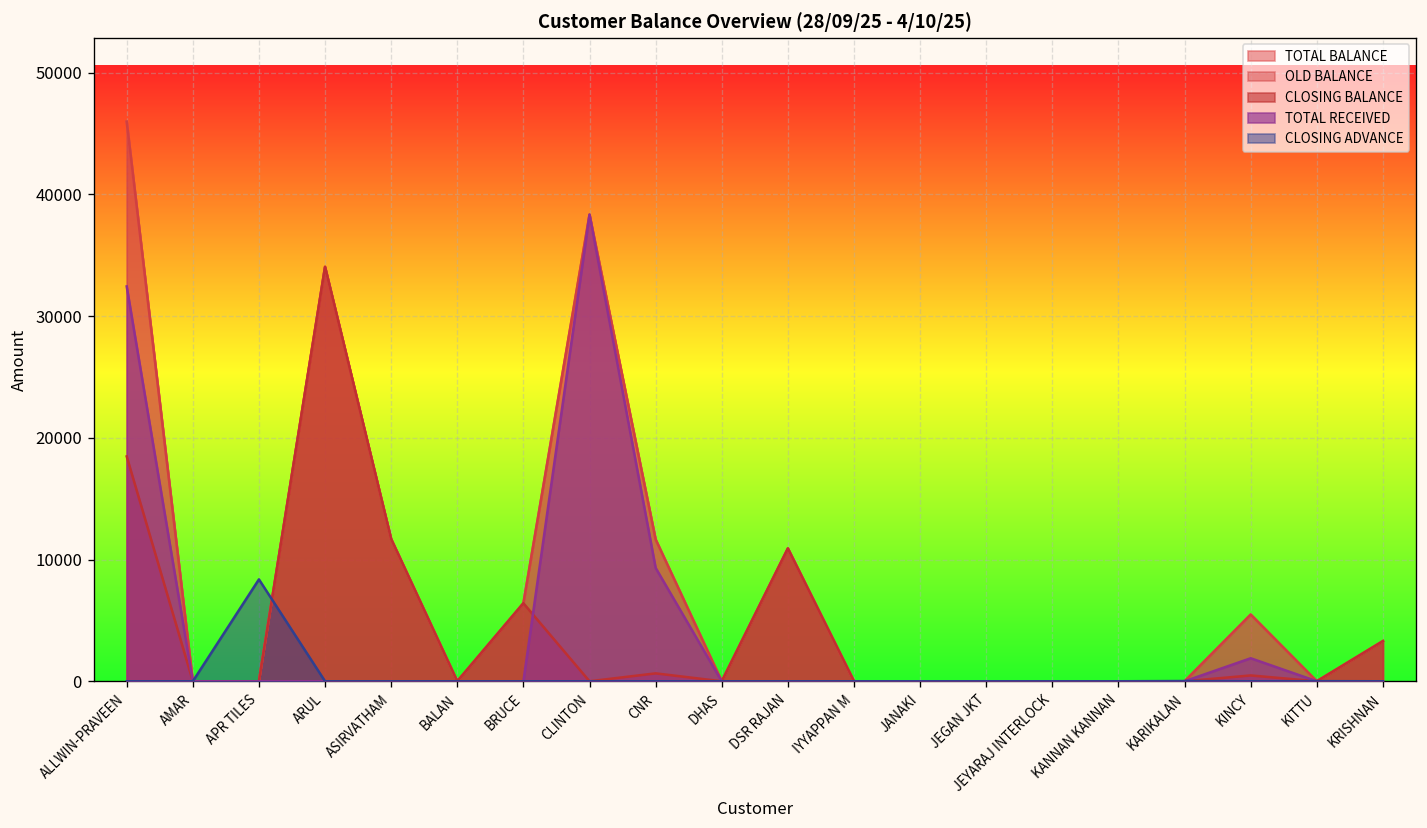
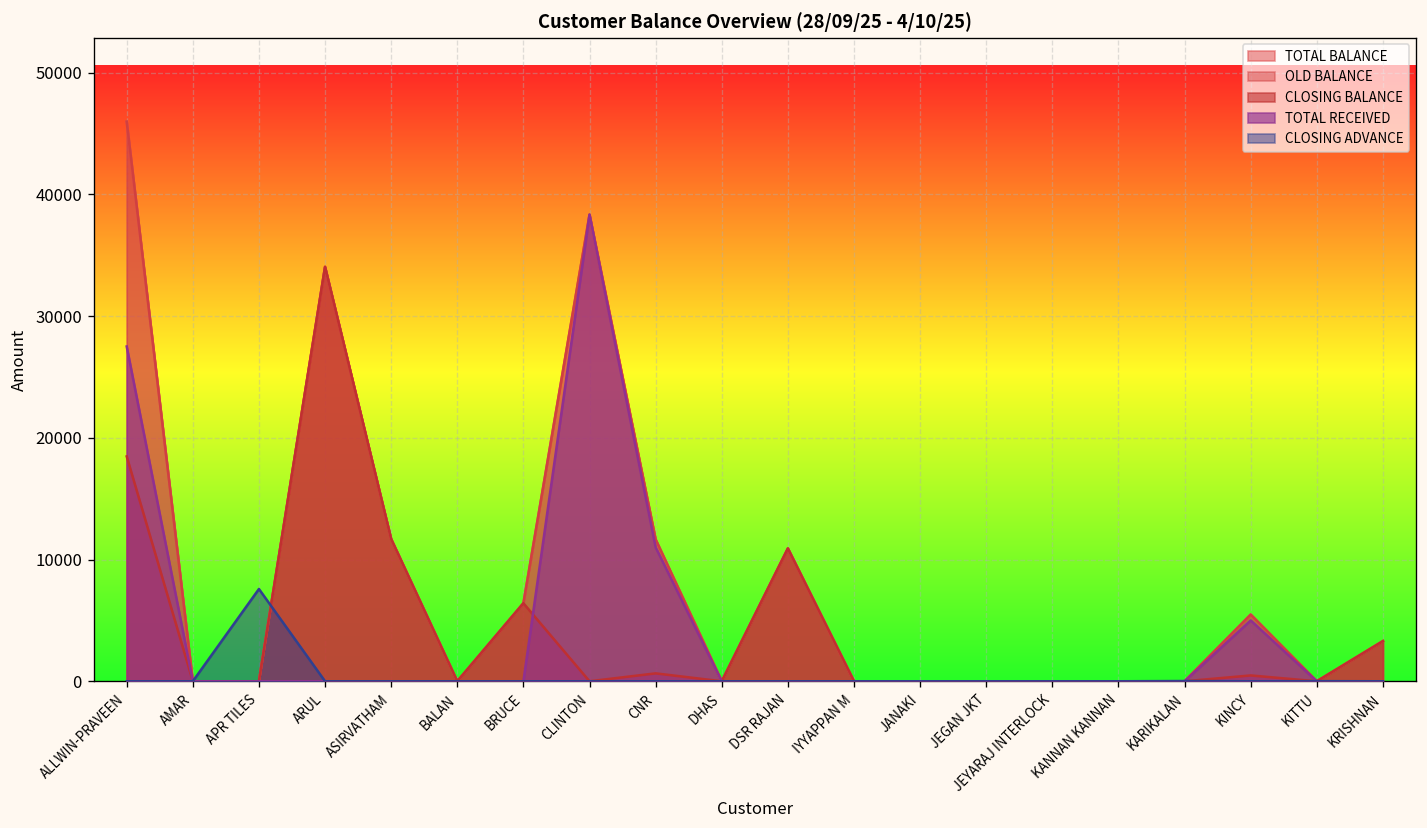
TOTAL RECEIVED, ALLWIN-PRAVEEN: 32400 -> 27500
CLOSING ADVANCE, APR TILES: 8400 -> 7600
TOTAL RECEIVED, CNR: 9300 -> 11000
TOTAL RECEIVED, KINCY: 1900 -> 5000
